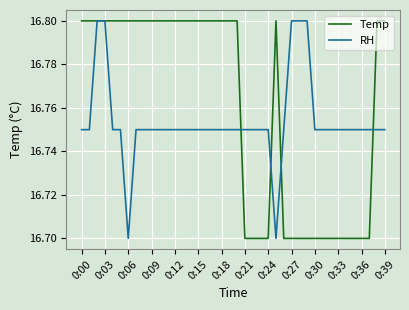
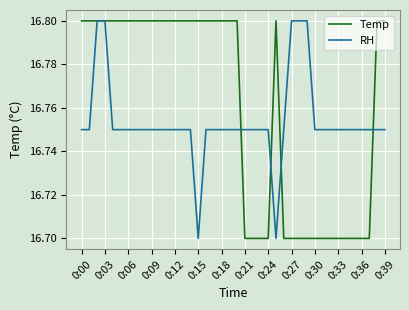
RH, 0:06: 16.700 -> 16.750
RH, 0:15: 16.750 -> 16.700
